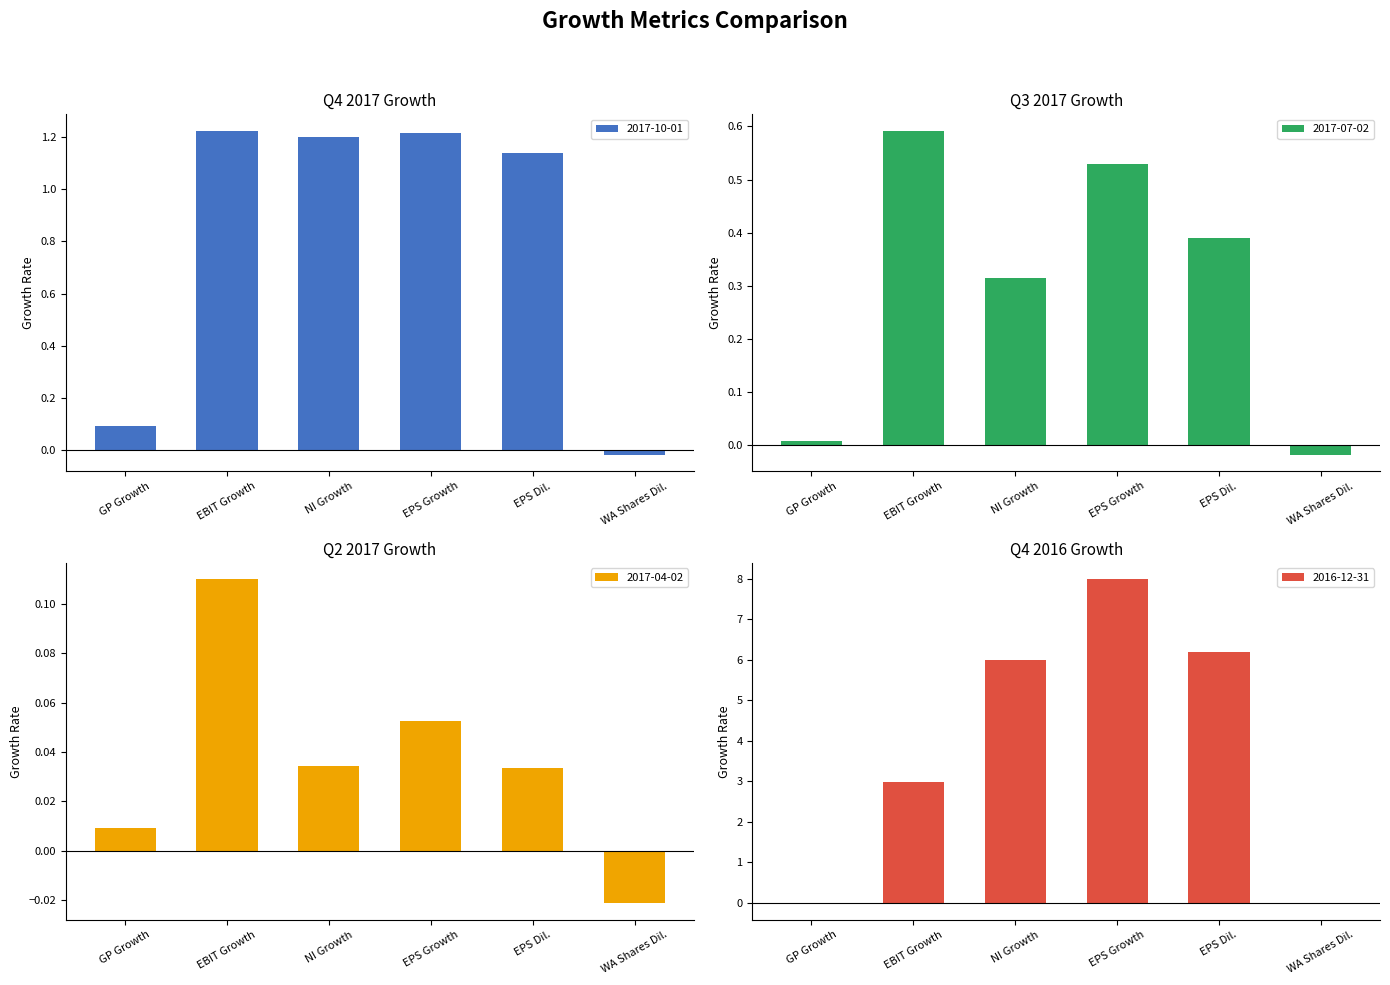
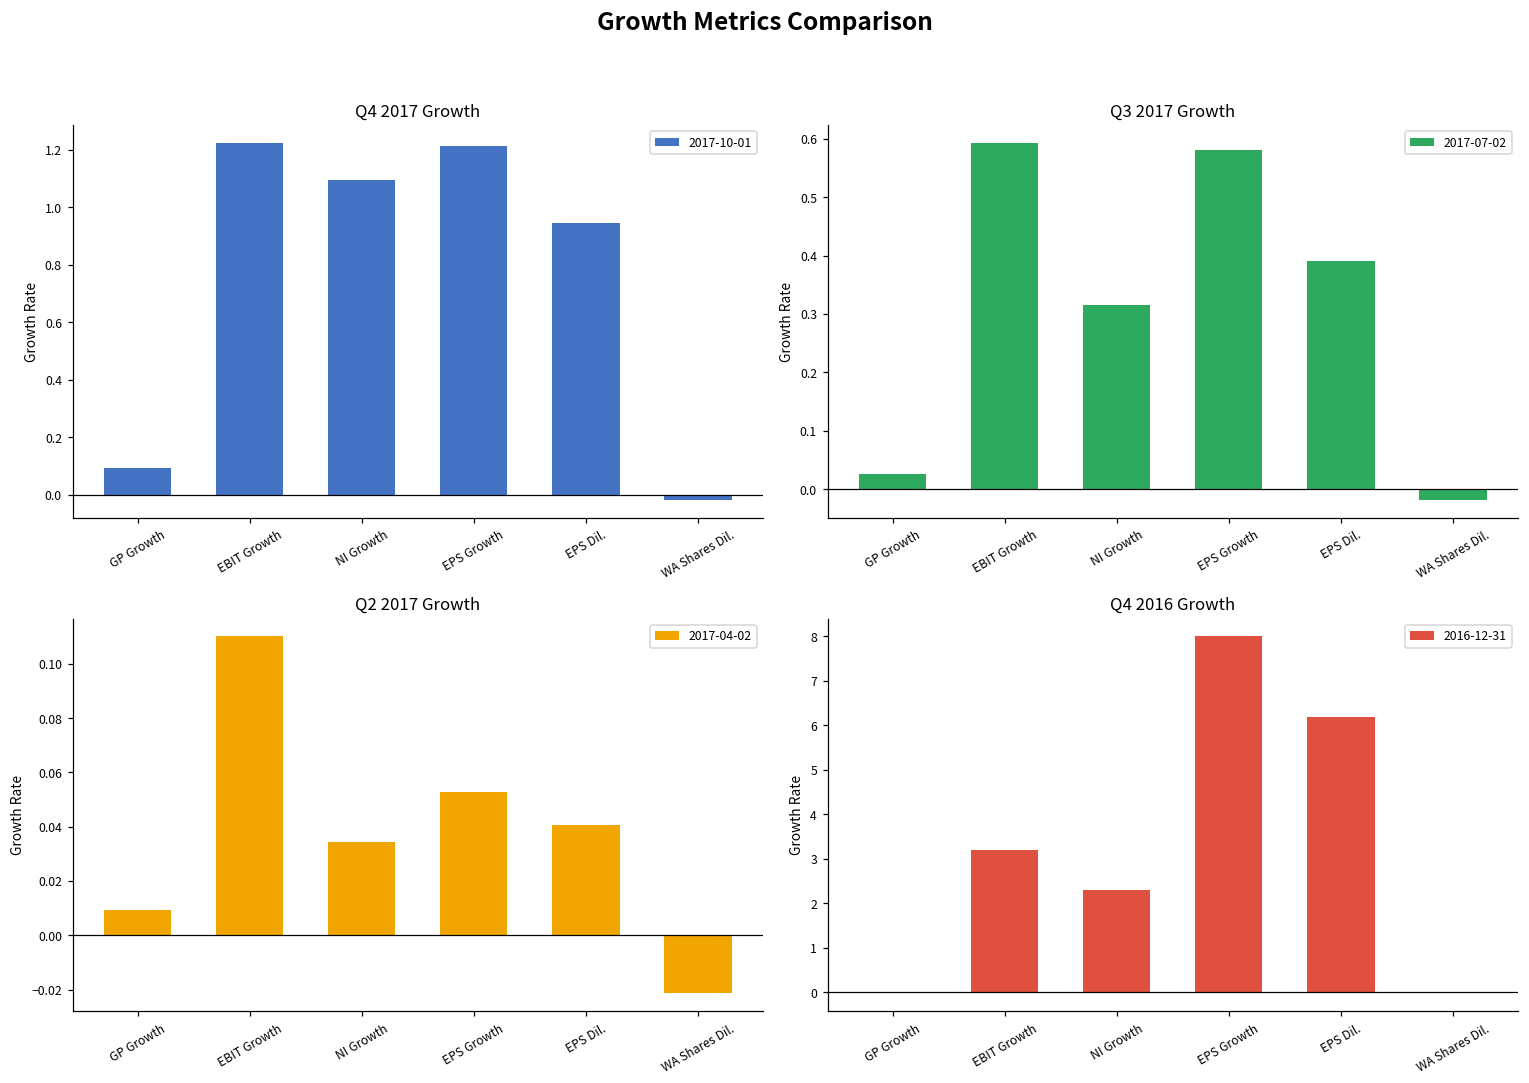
Q4 2017 Growth, NI Growth: 1.20 -> 1.10
Q4 2017 Growth, EPS Dil.: 1.14 -> 0.94
Q3 2017 Growth, GP Growth: 0.01 -> 0.03
Q3 2017 Growth, EPS Growth: 0.53 -> 0.58
Q2 2017 Growth, EPS Dil.: 0.034 -> 0.041
Q4 2016 Growth, EBIT Growth: 3.0 -> 3.2
Q4 2016 Growth, NI Growth: 6.0 -> 2.3
